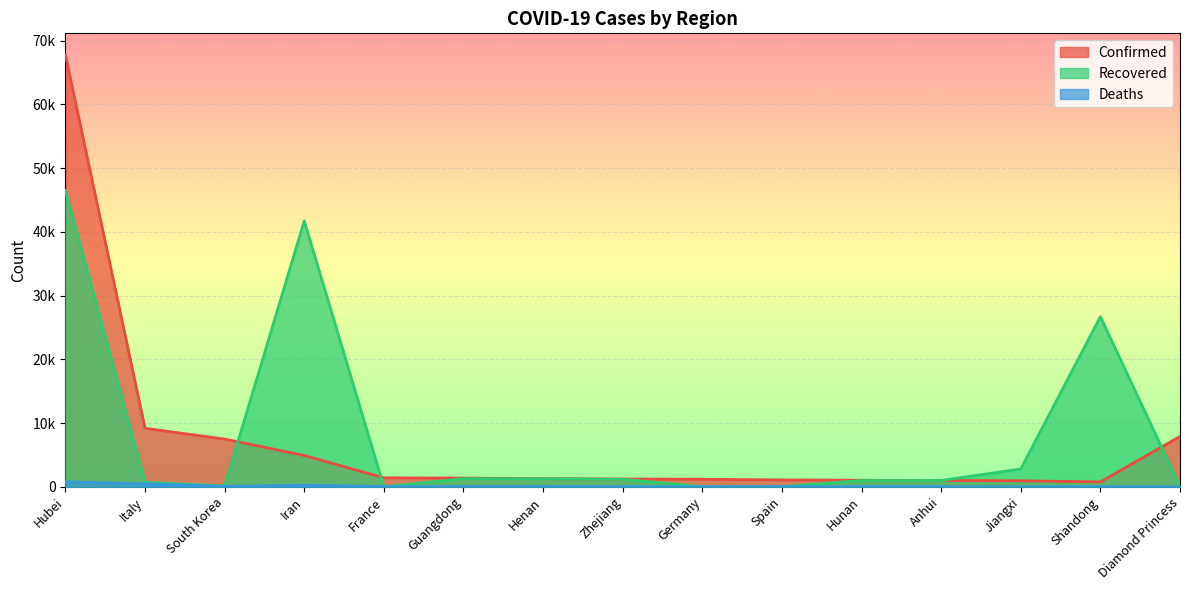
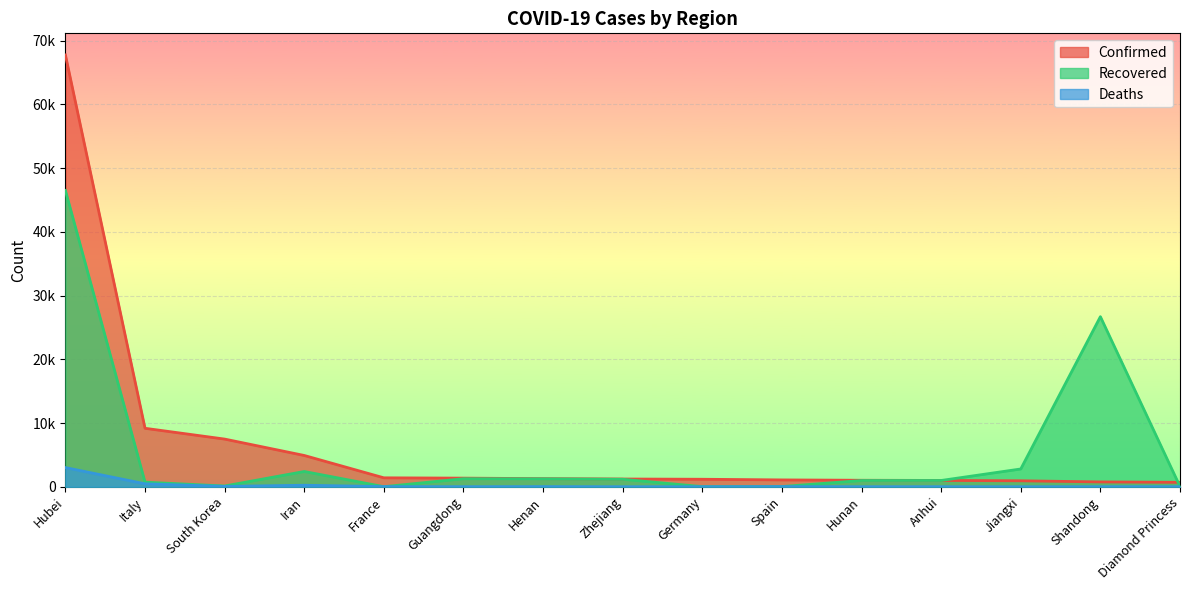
Deaths, Hubei: 1000 -> 3000
Recovered, Iran: 42000 -> 2000
Confirmed, Diamond Princess: 8000 -> 1000
